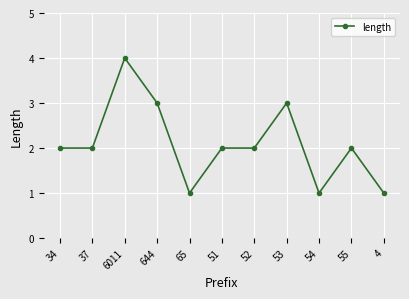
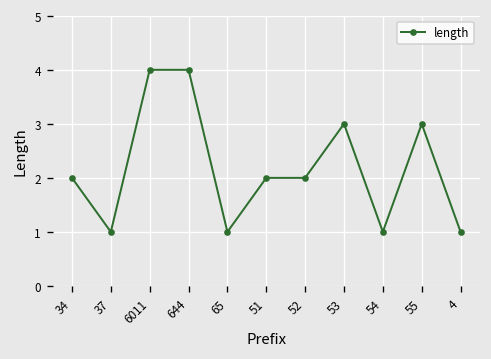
37: 2 -> 1
644: 3 -> 4
55: 2 -> 3
